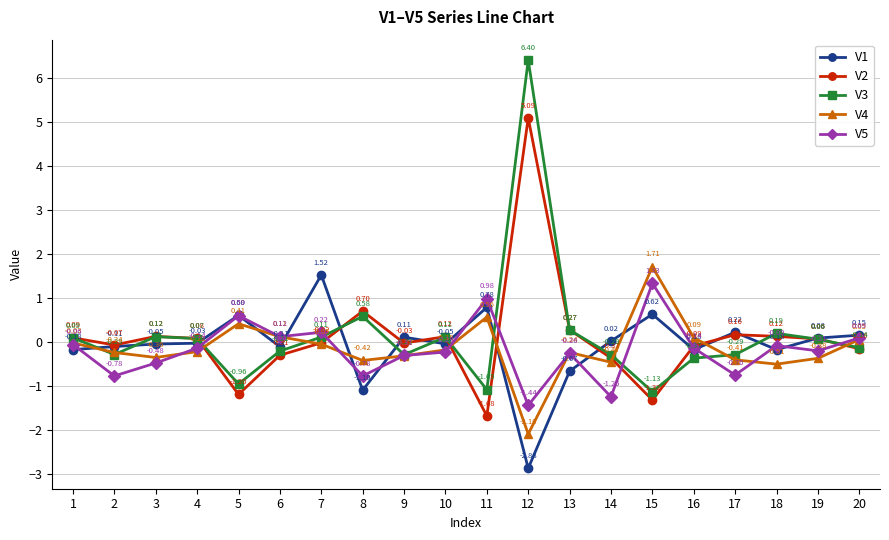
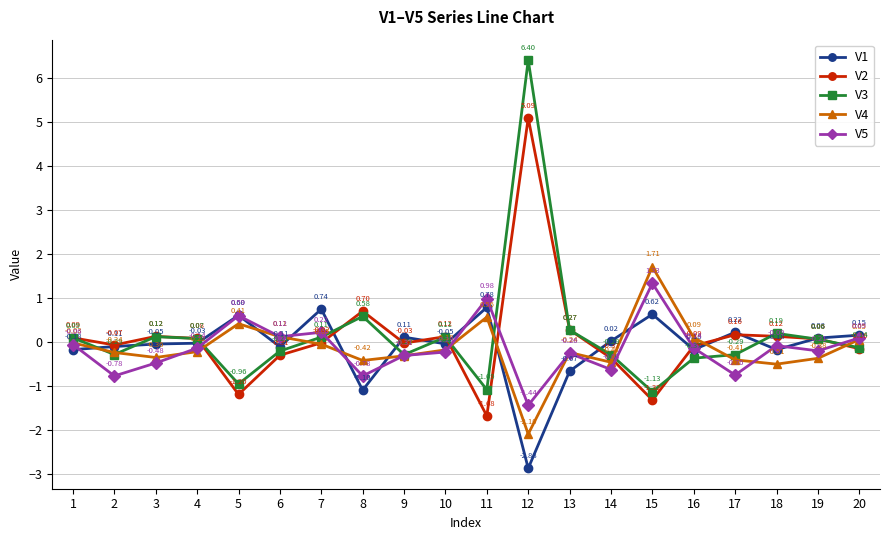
V1, 7: 1.52 -> 0.74
V5, 14: -1.25 -> -0.63
